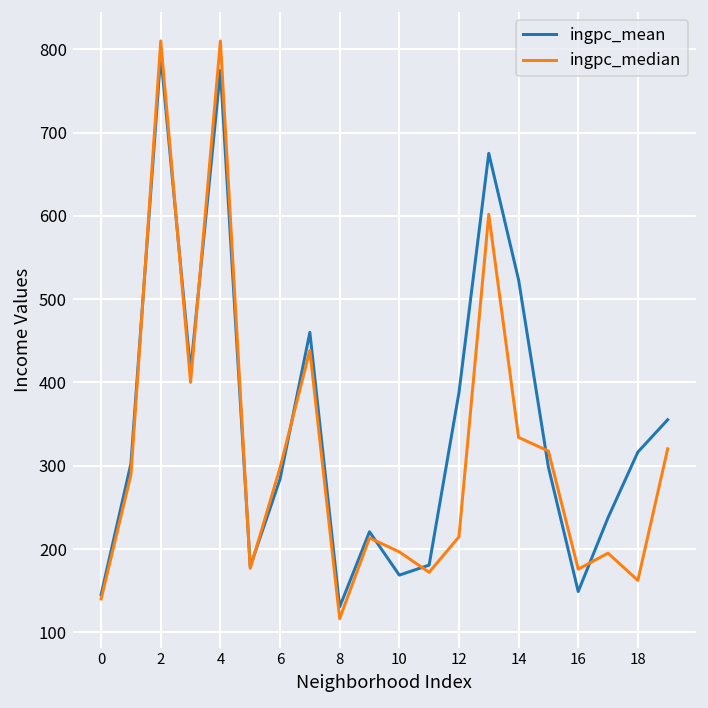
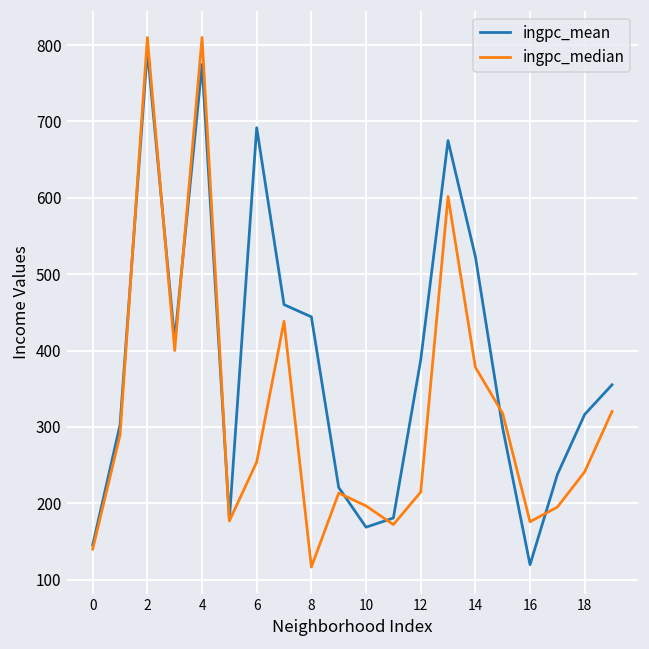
ingpc_mean, 6: 280 -> 690
ingpc_median, 6: 300 -> 250
ingpc_mean, 8: 130 -> 440
ingpc_median, 14: 330 -> 380
ingpc_mean, 16: 150 -> 120
ingpc_median, 18: 160 -> 240
